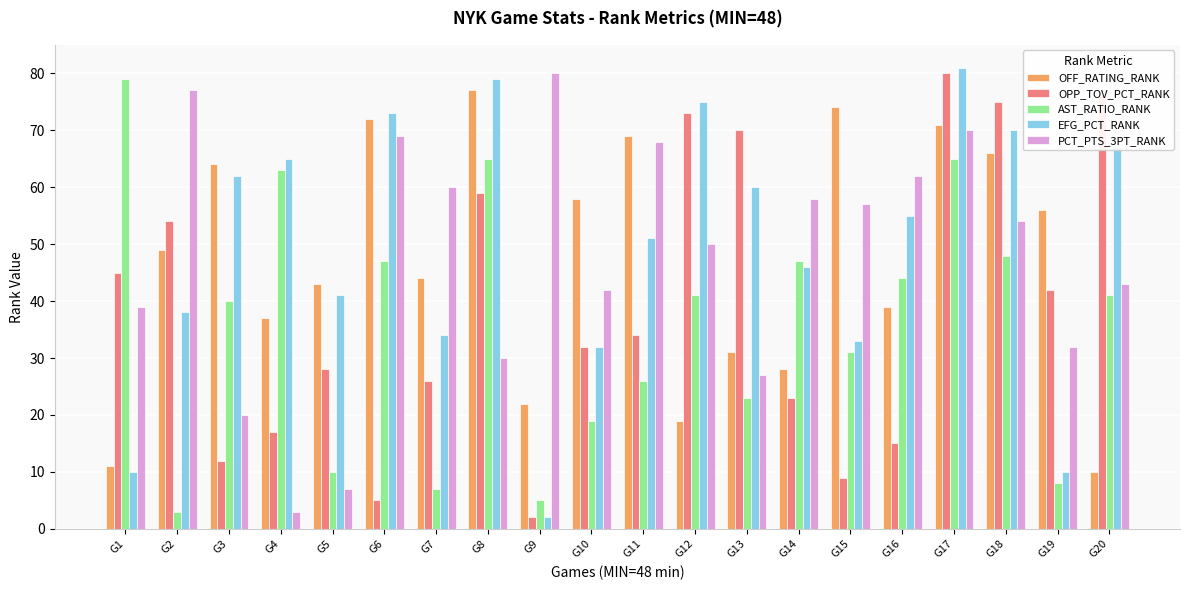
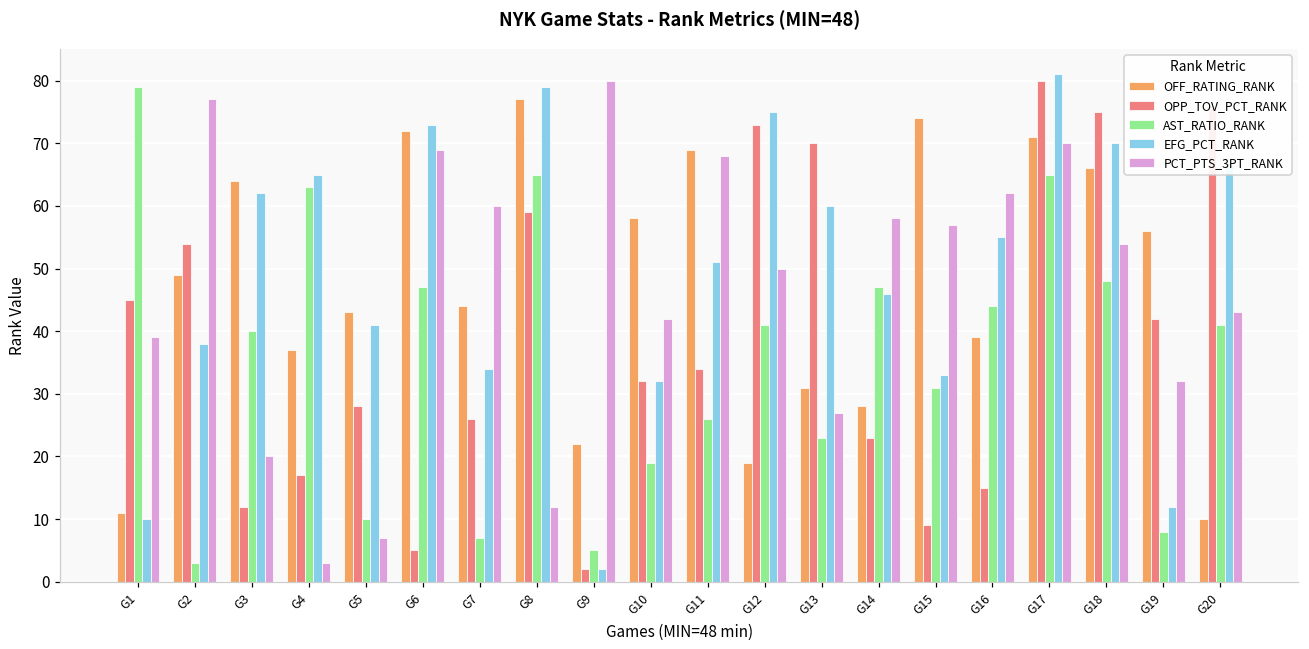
PCT_PTS_3PT_RANK, G8: 30 -> 12
EFG_PCT_RANK, G19: 10 -> 12
